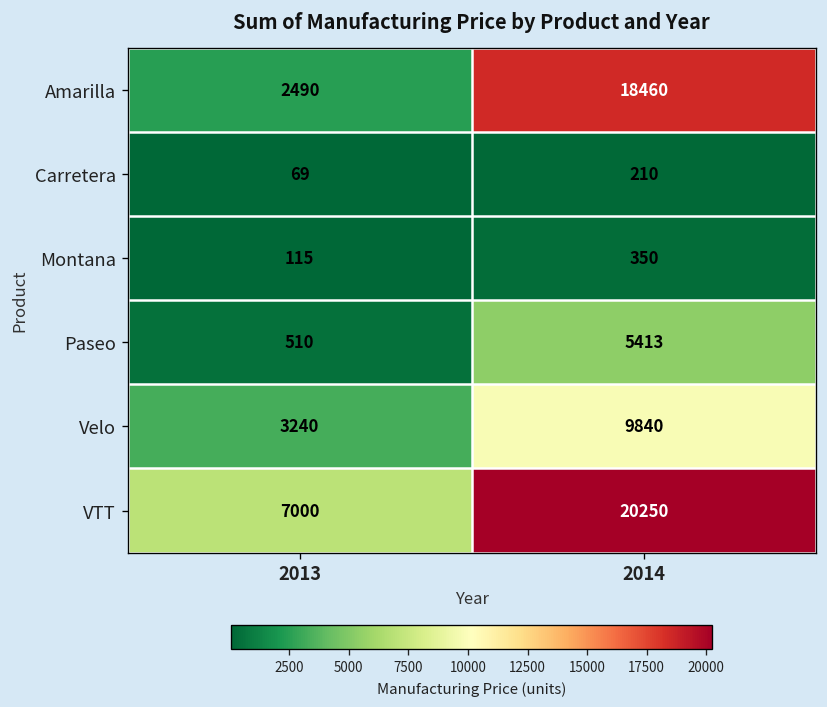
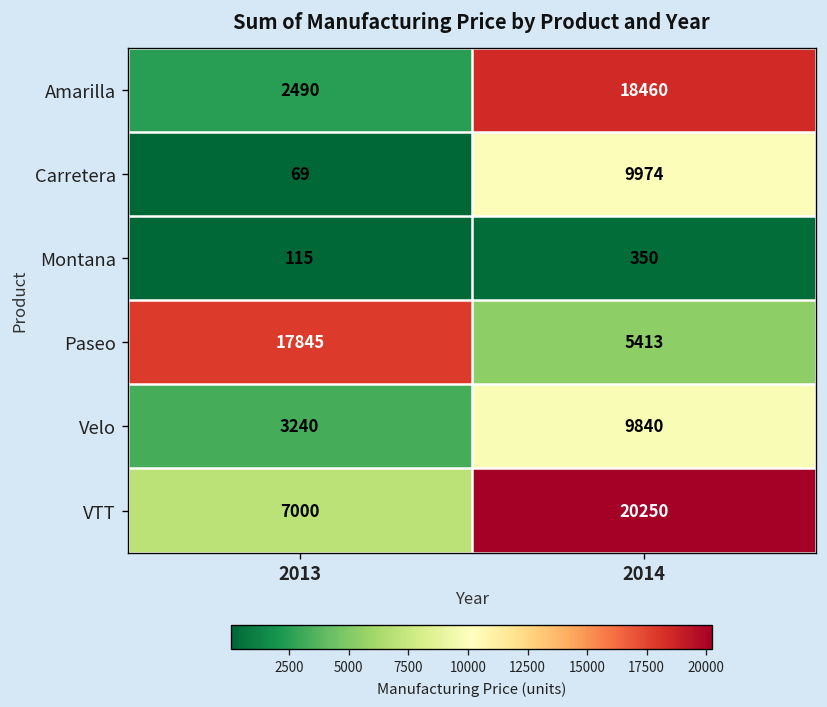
Carretera, 2014: 210 -> 9974
Paseo, 2013: 510 -> 17845
